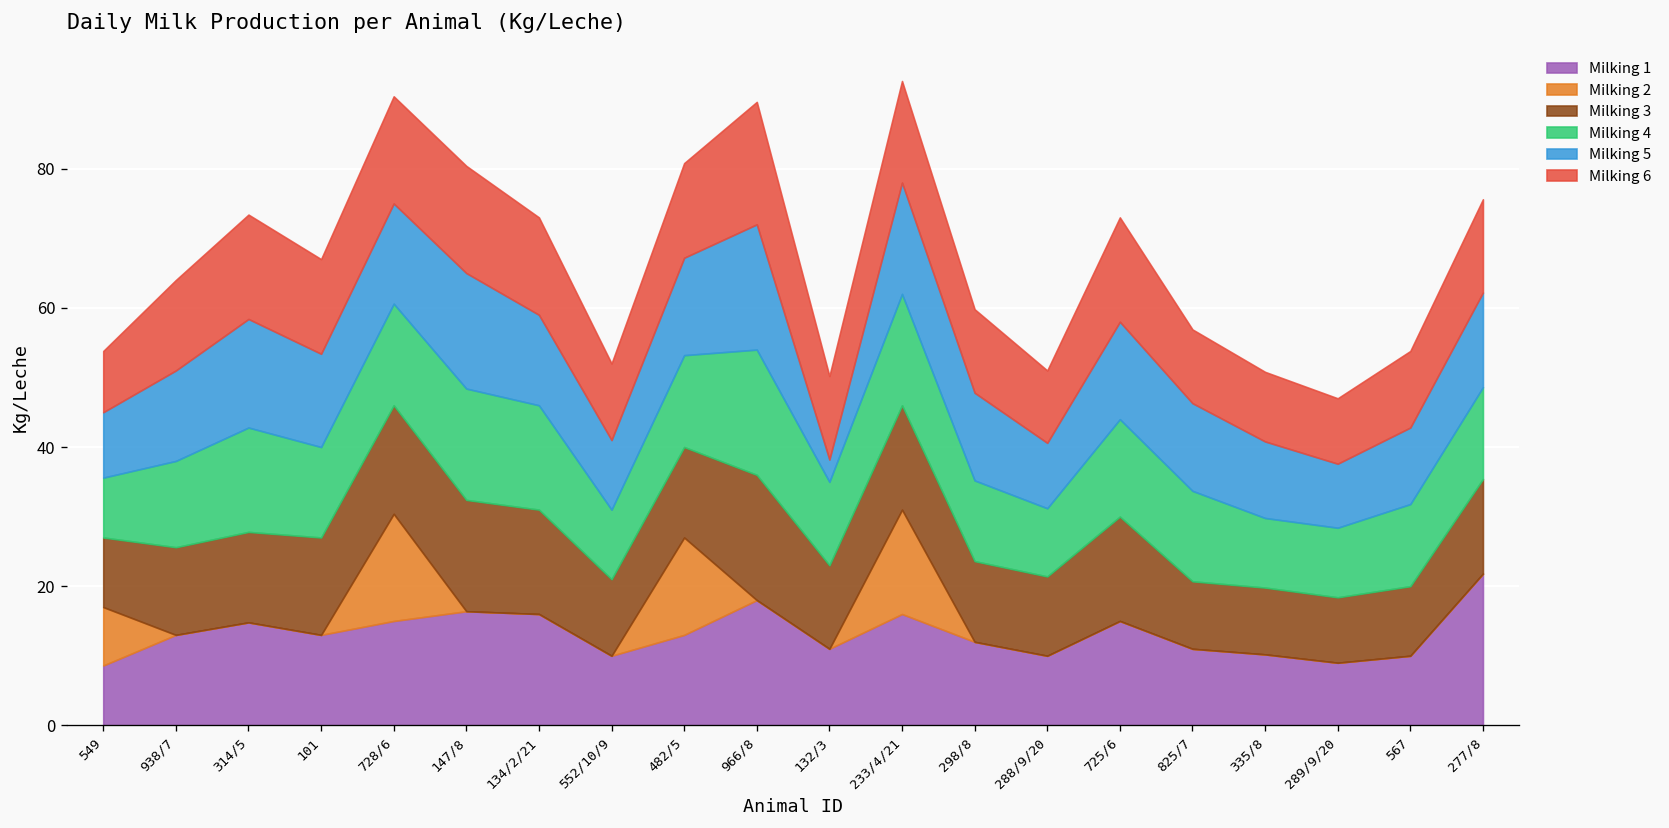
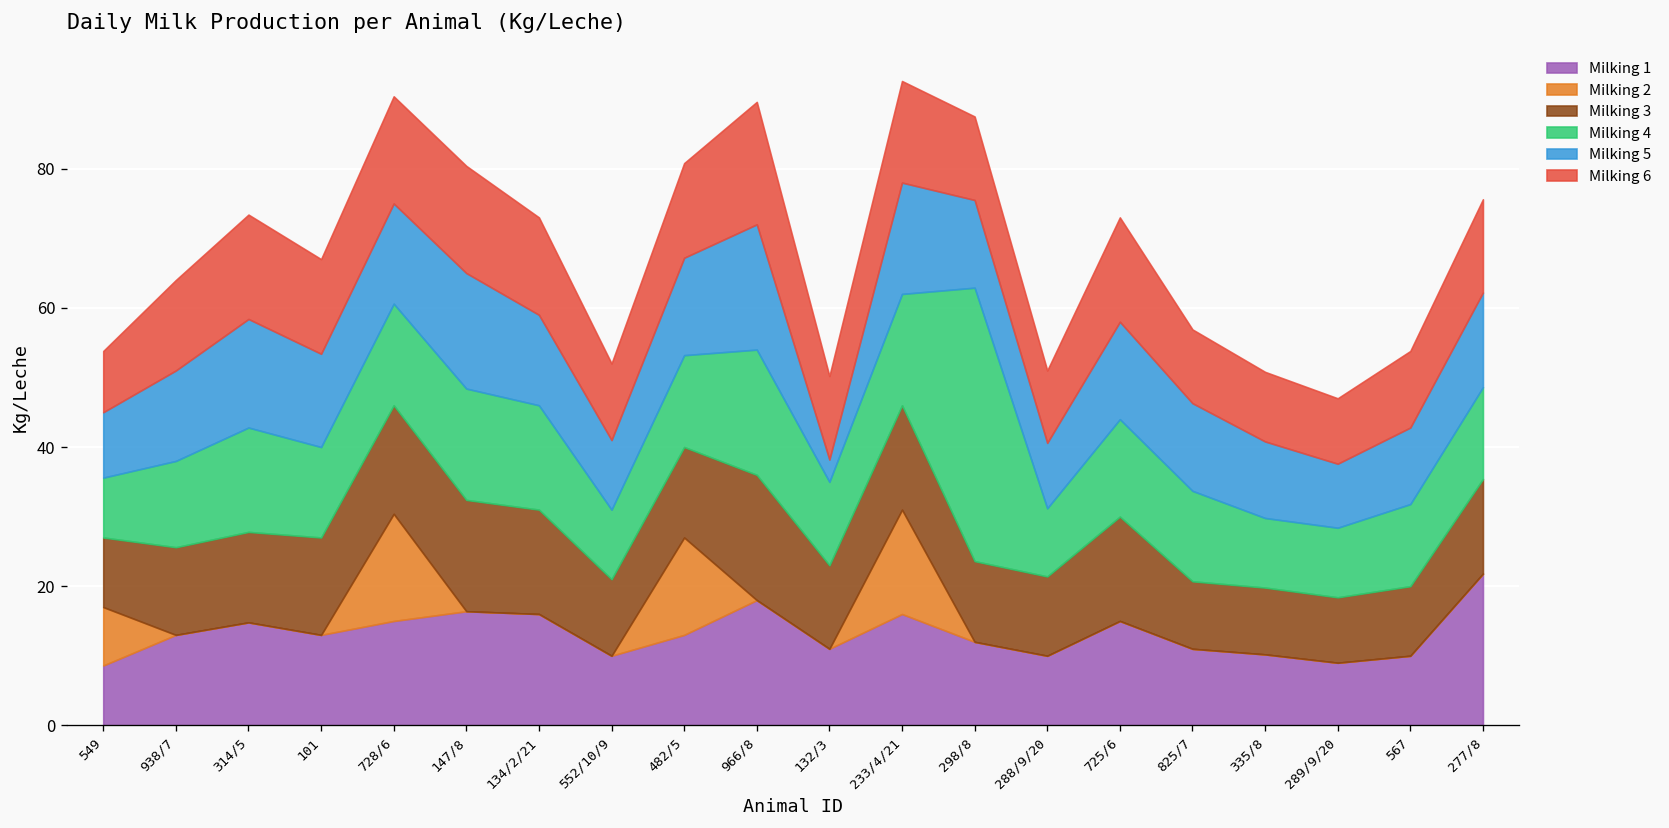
Milking 4, 298/8: 12 -> 39
